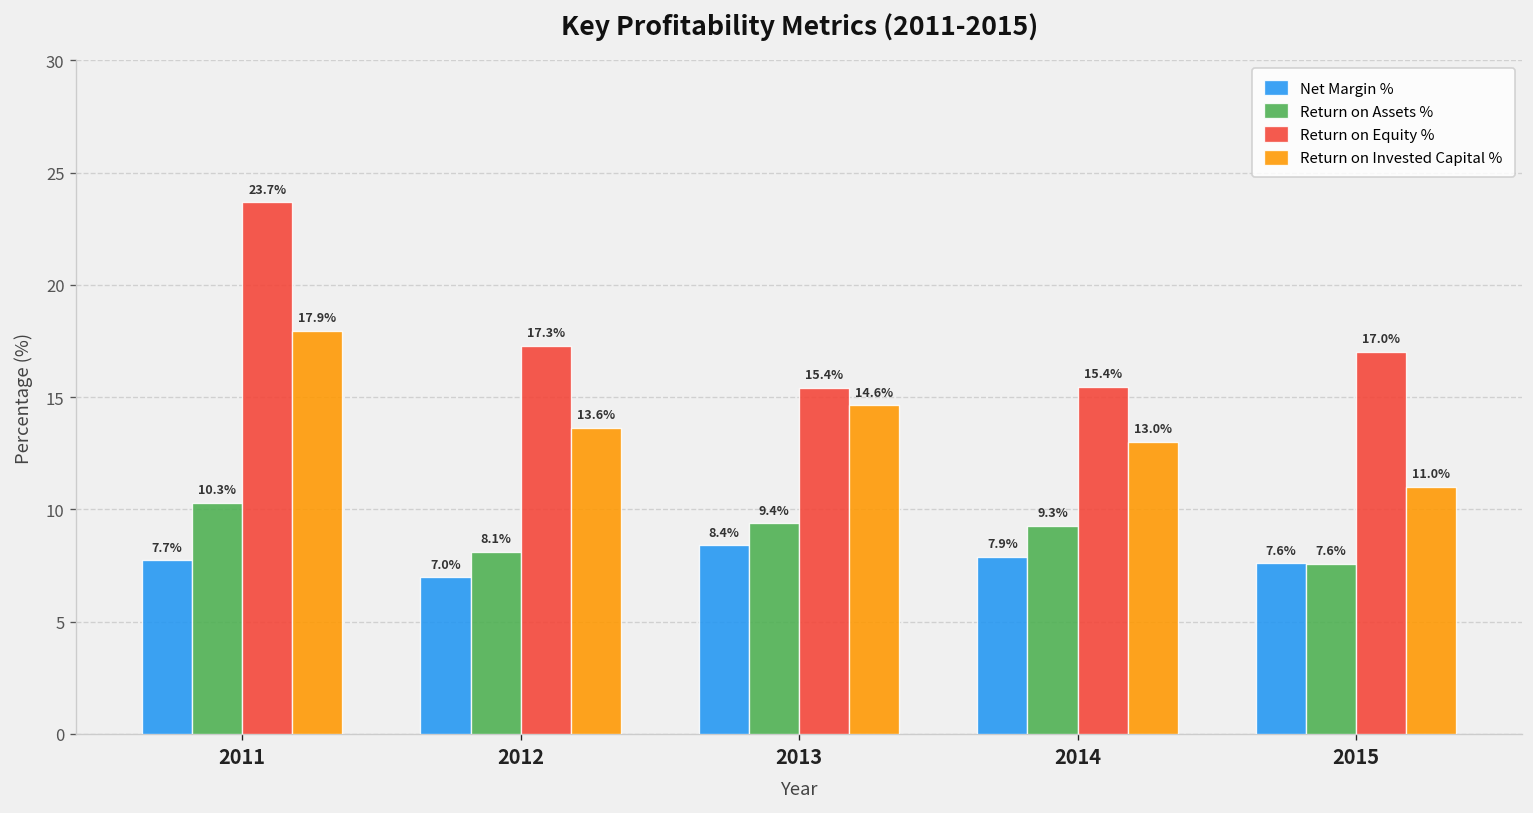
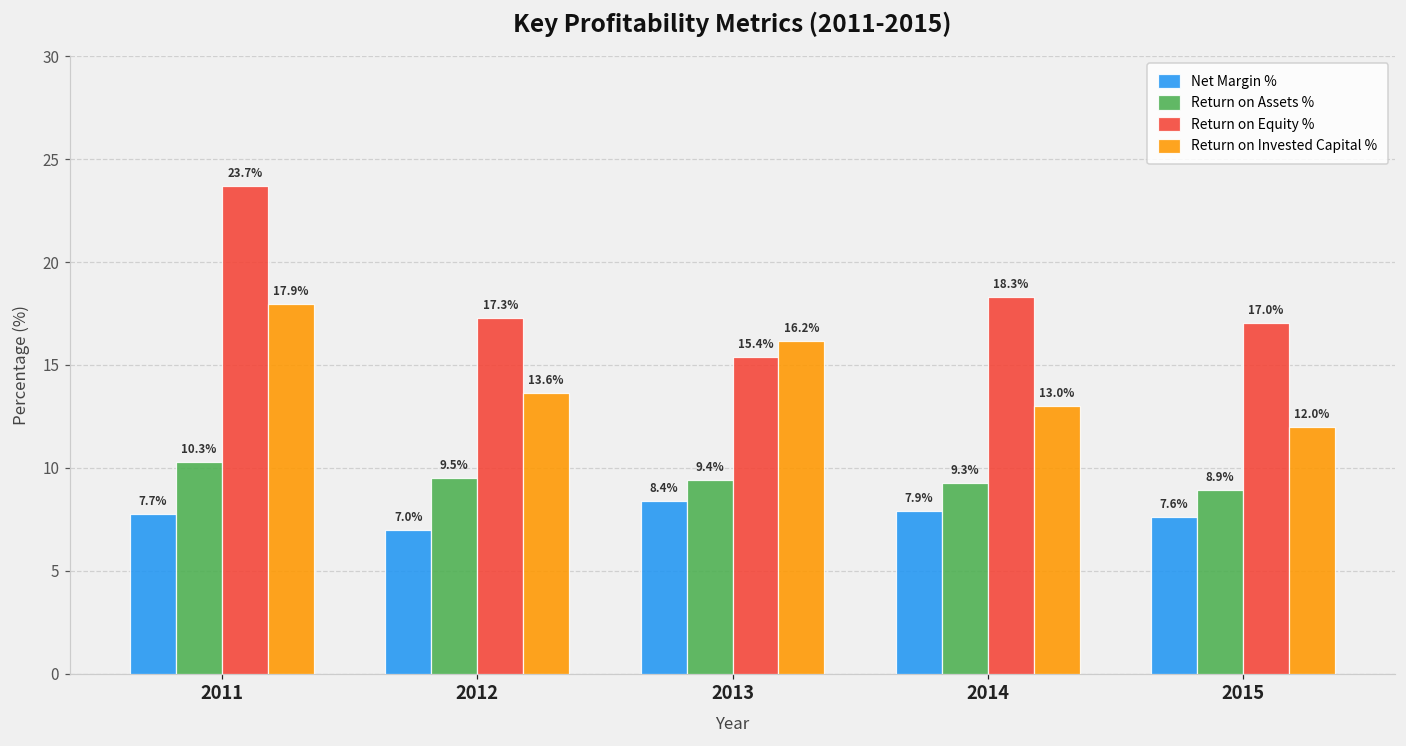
Return on Assets %, 2012: 8.1% -> 9.5%
Return on Invested Capital %, 2013: 14.6% -> 16.2%
Return on Equity %, 2014: 15.4% -> 18.3%
Return on Assets %, 2015: 7.6% -> 8.9%
Return on Invested Capital %, 2015: 11.0% -> 12.0%
